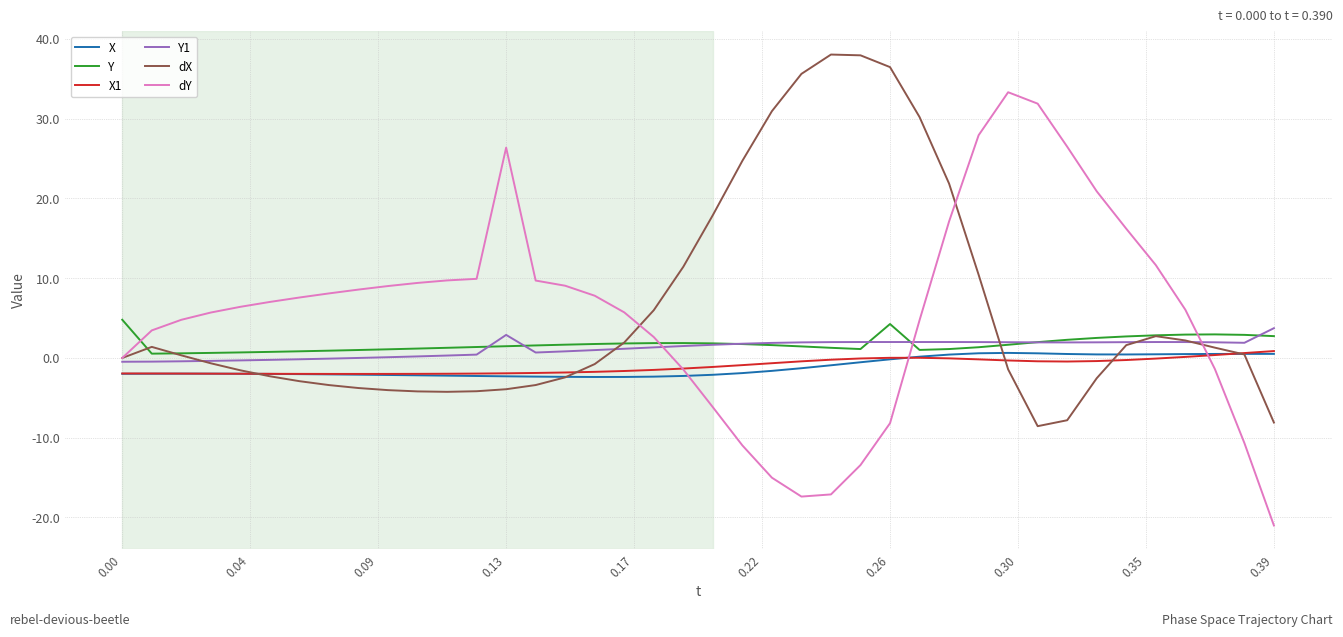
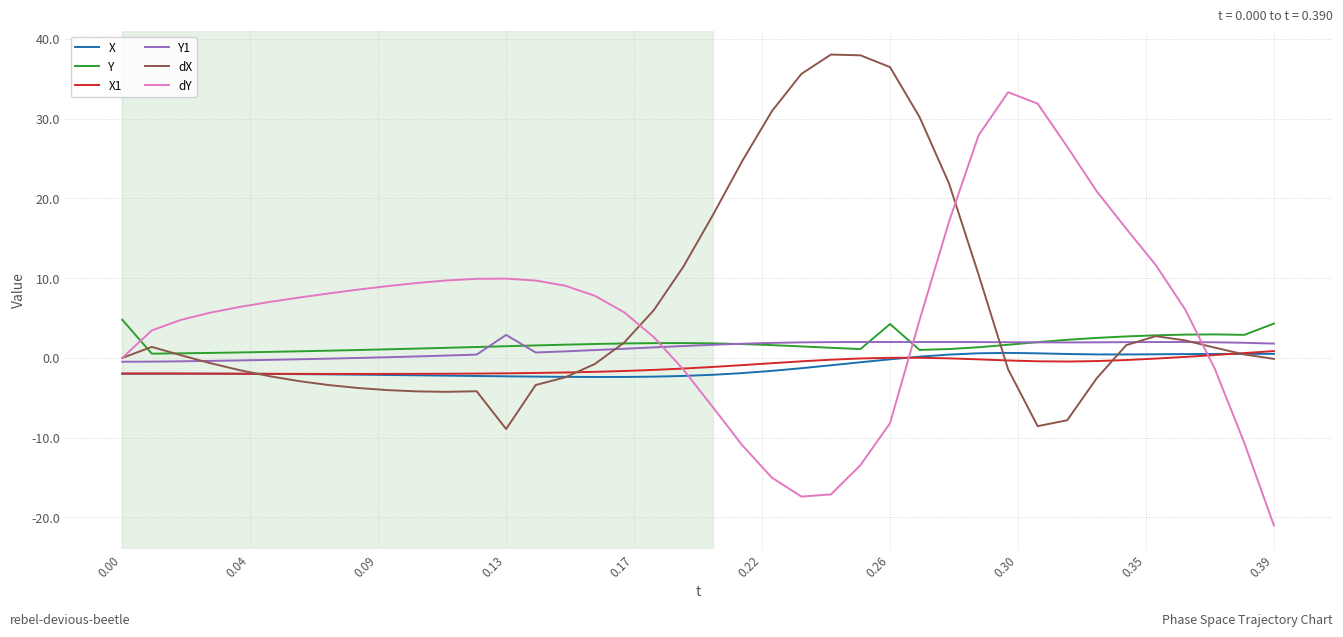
dX, 0.13: -4 -> -9
dY, 0.13: 26 -> 10
Y, 0.39: 3 -> 4
Y1, 0.39: 4 -> 2
dX, 0.39: -8 -> 0
